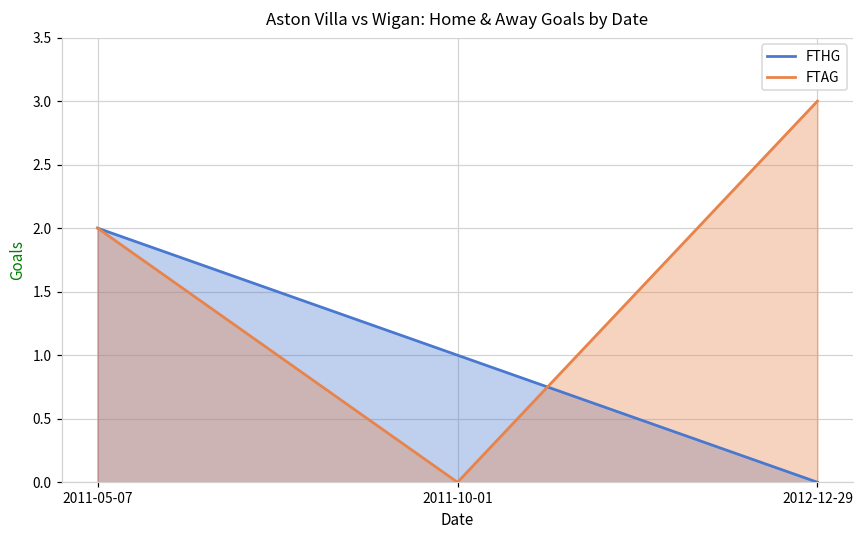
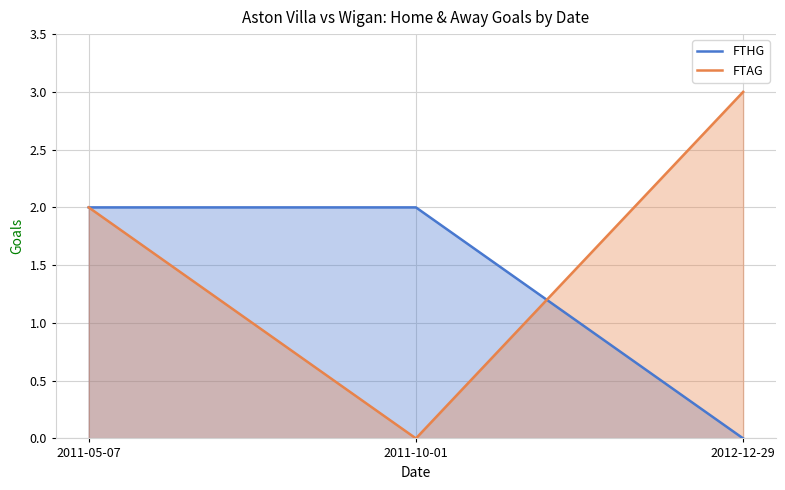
FTHG, 2011-10-01: 1 -> 2
